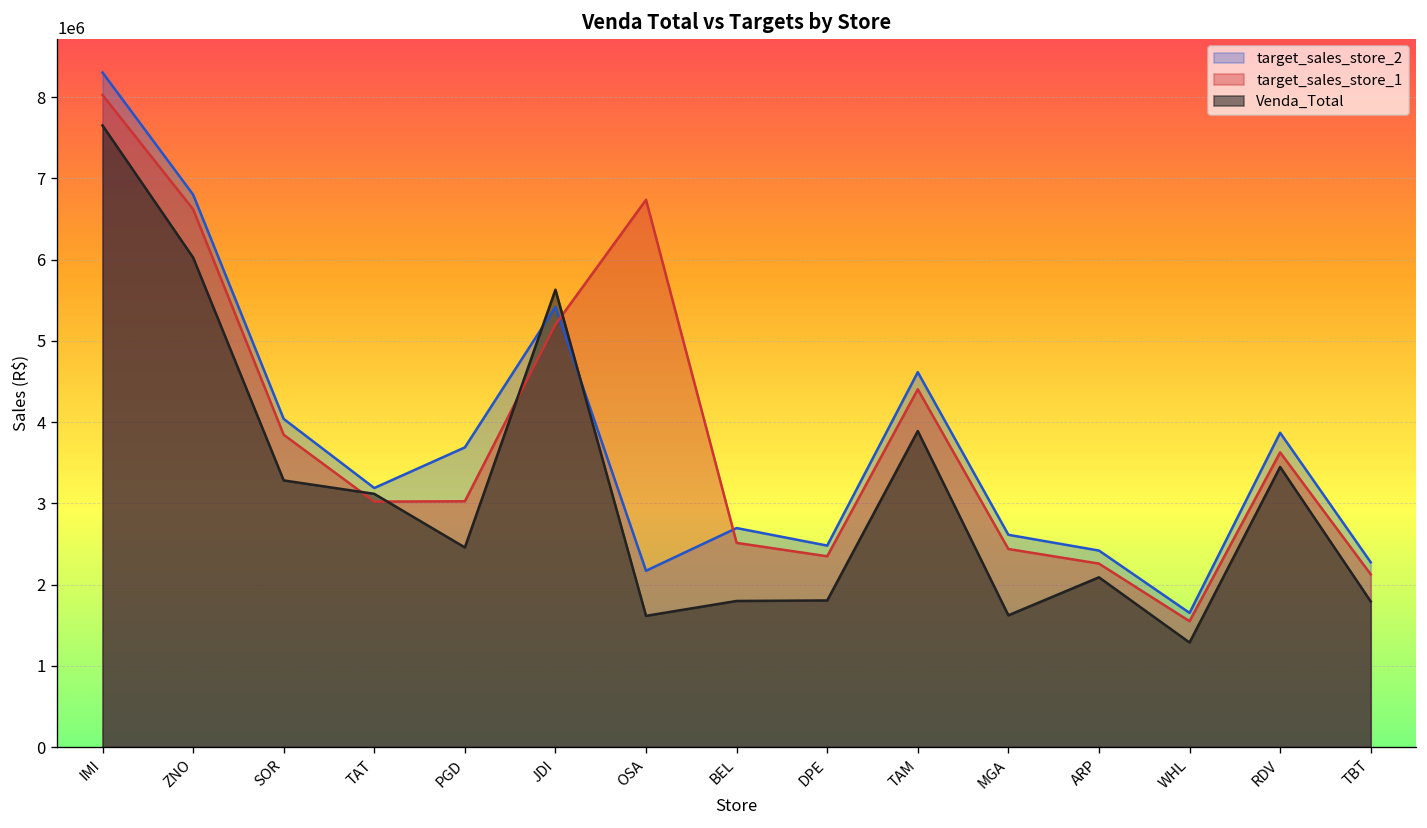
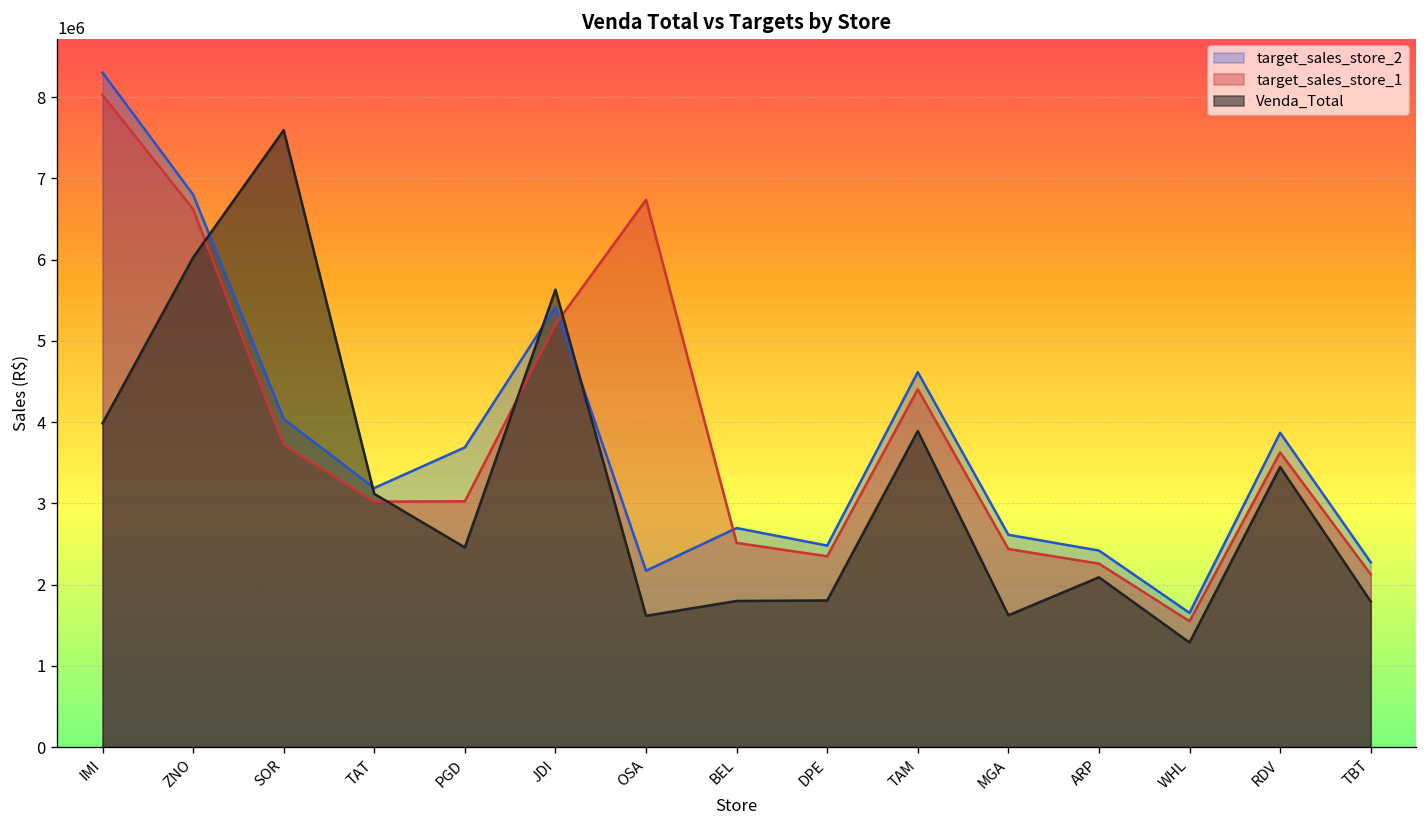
Venda_Total, IMI: 7700000 -> 4000000
target_sales_store_1, SOR: 3800000 -> 3700000
Venda_Total, SOR: 3300000 -> 7600000
